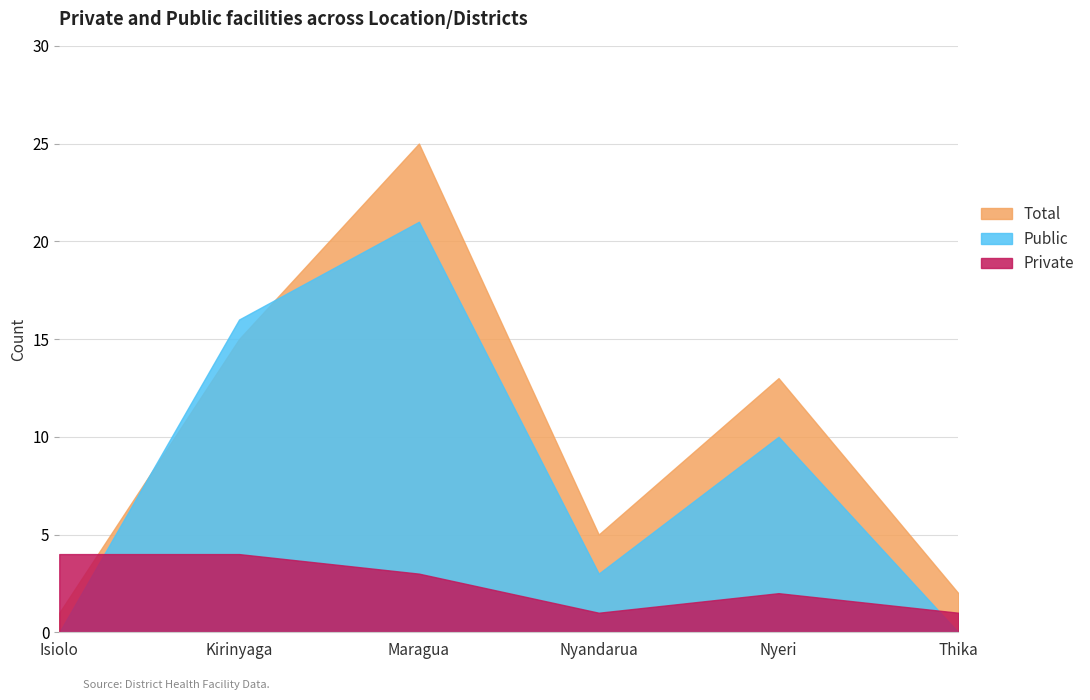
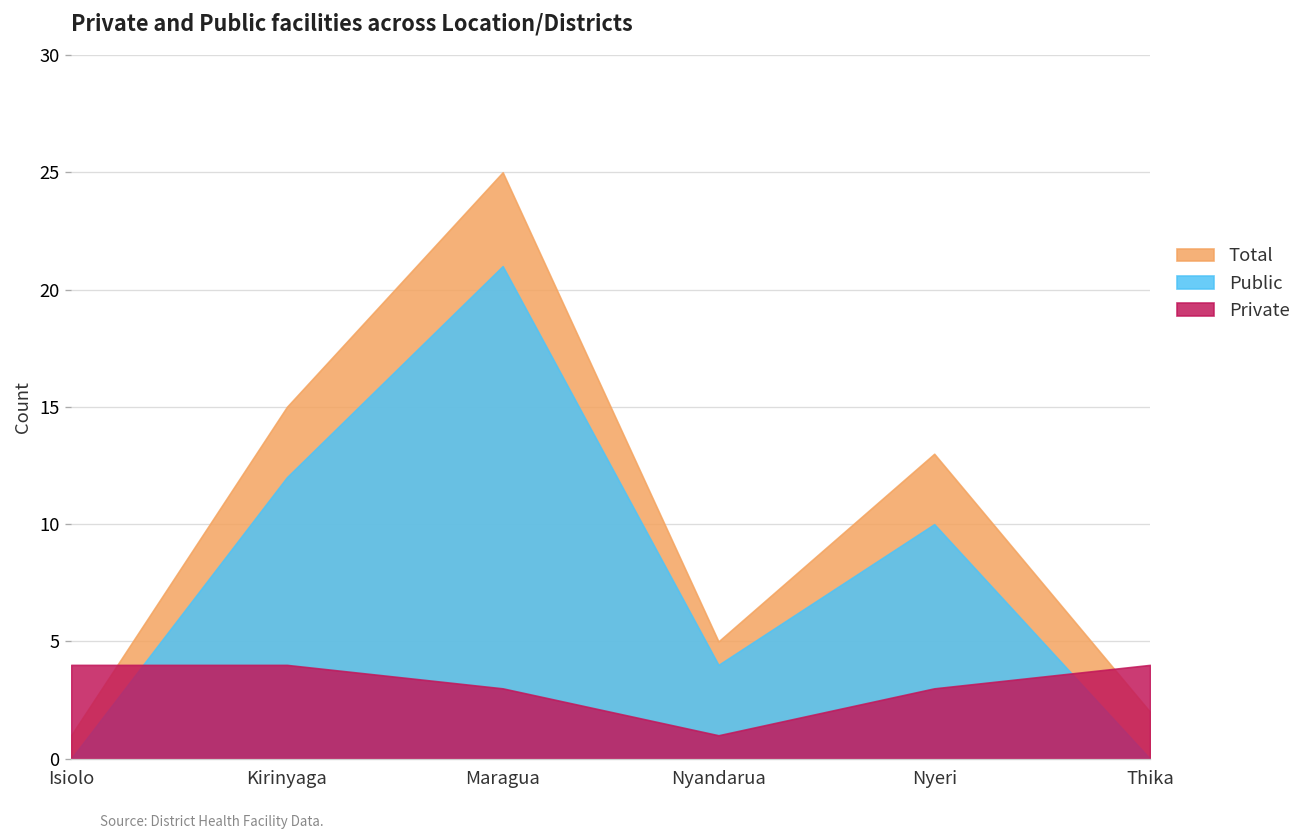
Public, Kirinyaga: 16 -> 12
Public, Nyandarua: 3 -> 4
Private, Nyeri: 2 -> 3
Private, Thika: 1 -> 4
